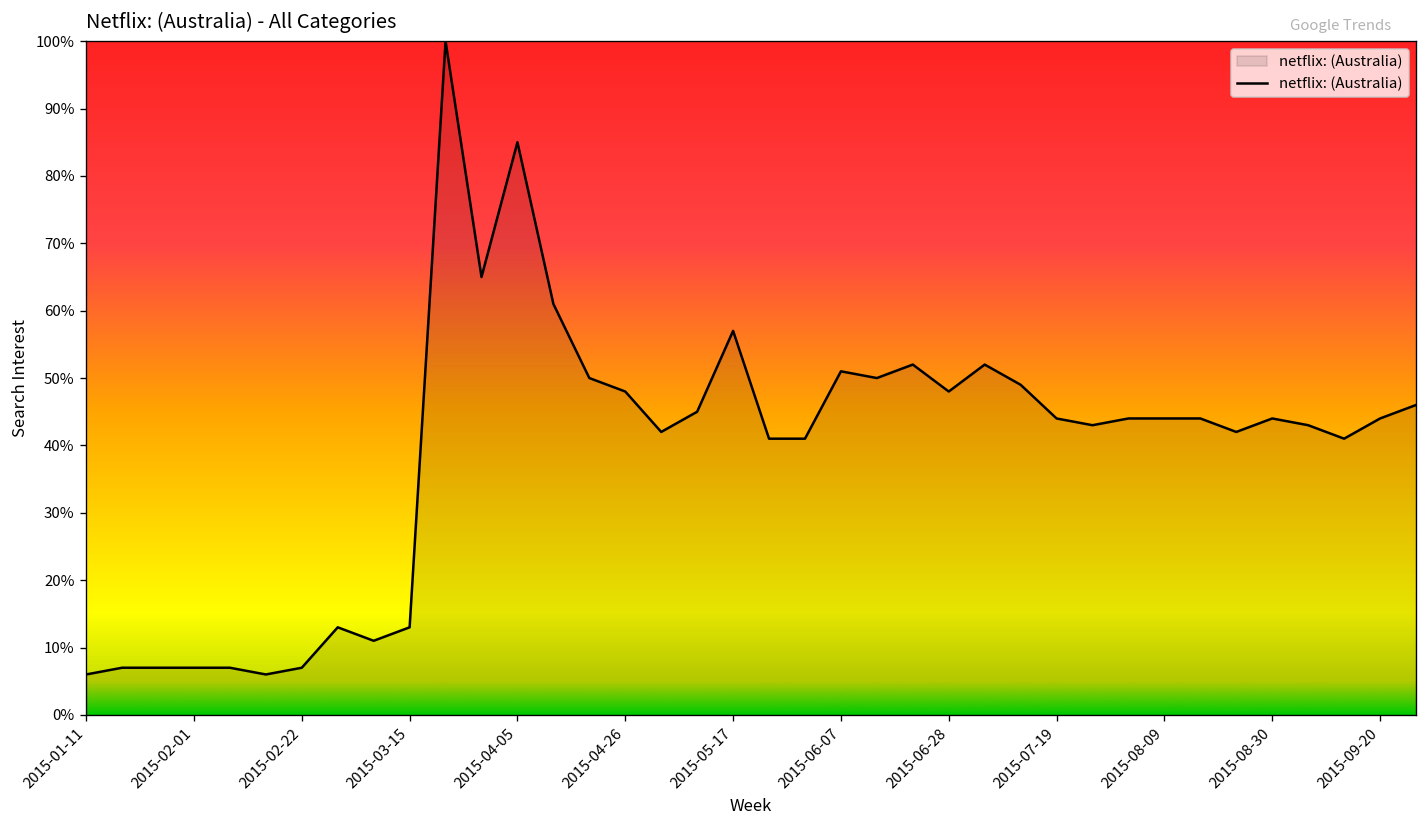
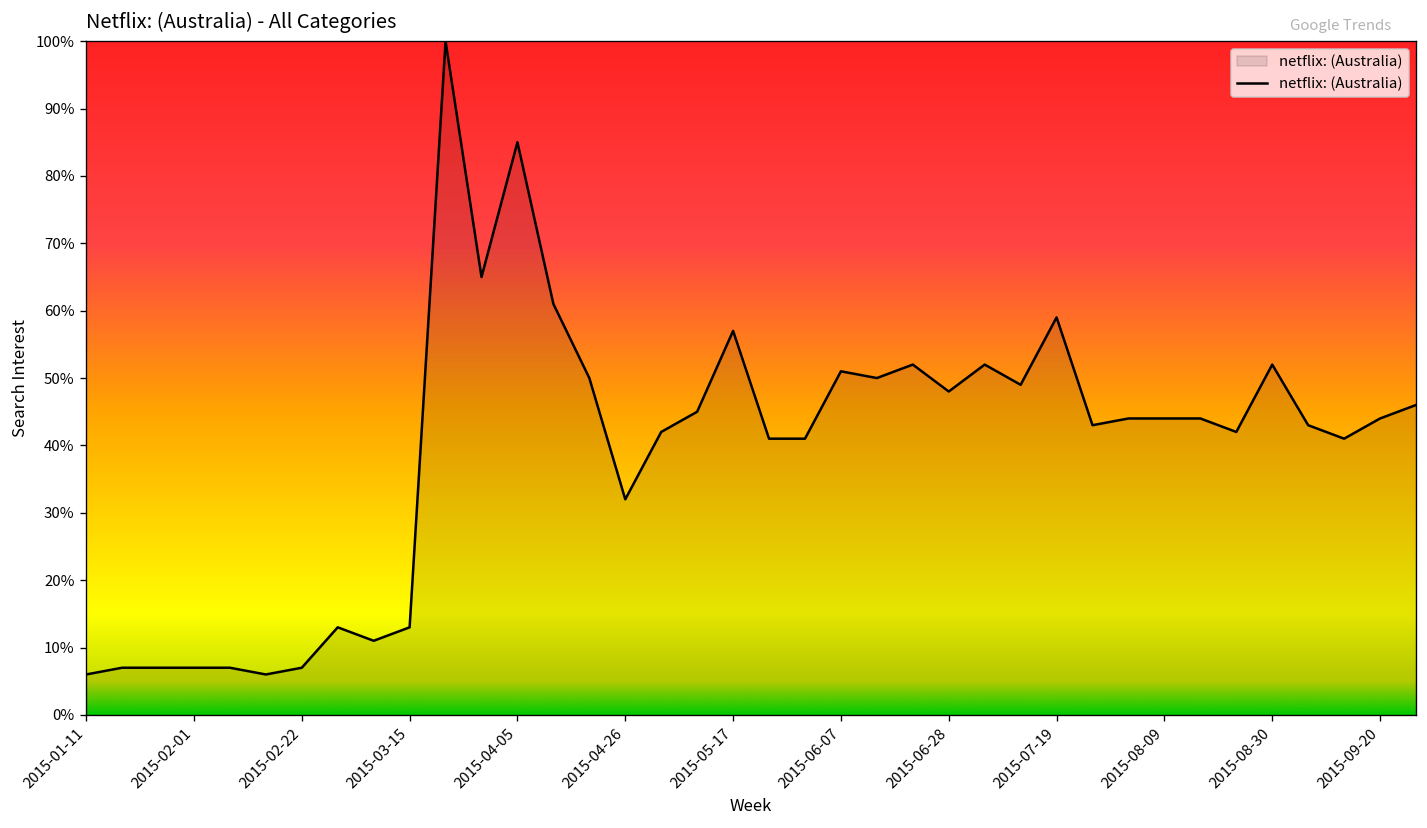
2015-04-26: 48% -> 32%
2015-07-19: 44% -> 59%
2015-08-30: 44% -> 52%
